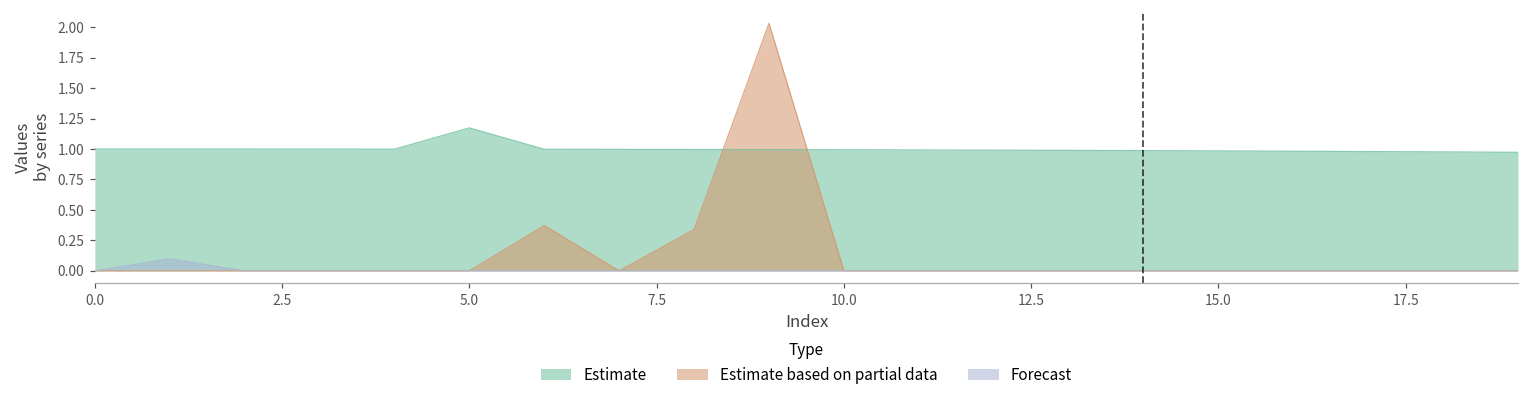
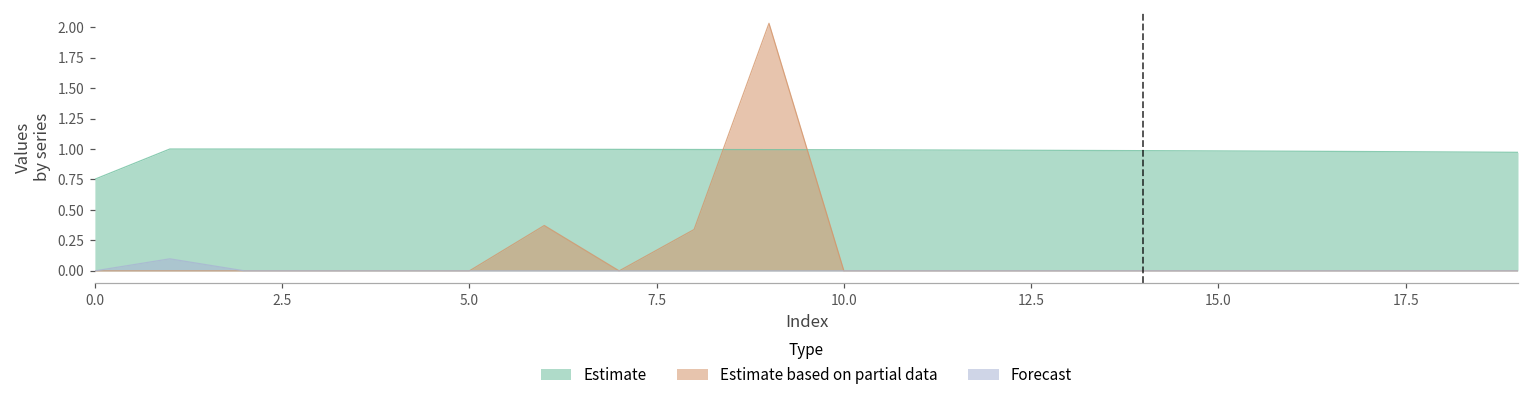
Estimate, 0.0: 1.00 -> 0.75
Estimate, 5.0: 1.17 -> 1.00
